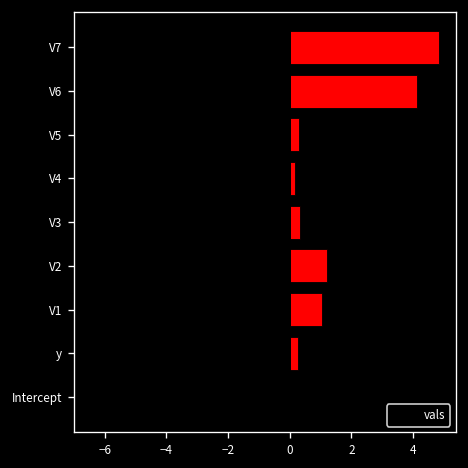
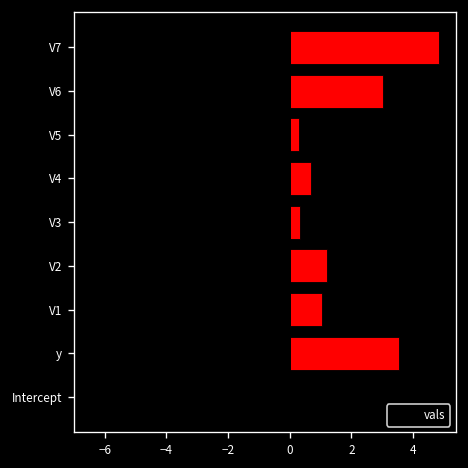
V6: 4.1 -> 3.0
V4: 0.2 -> 0.7
y: 0.3 -> 3.6
